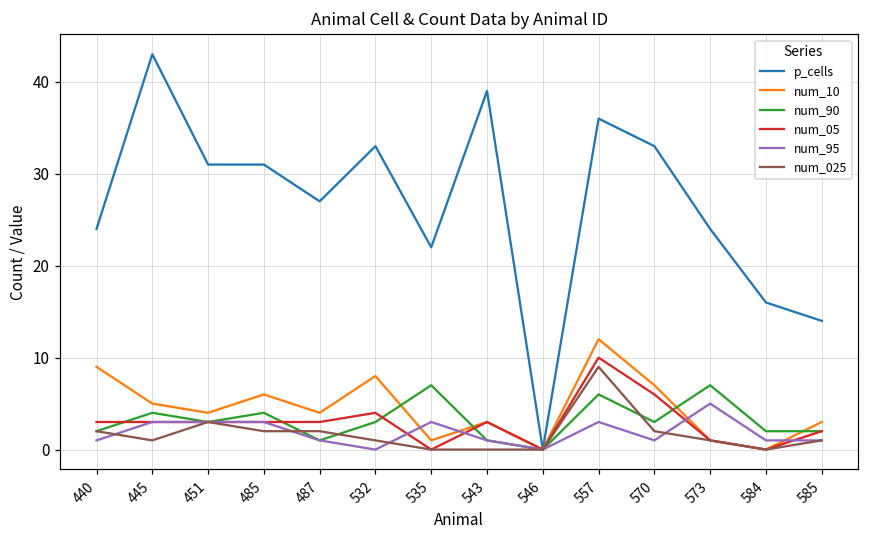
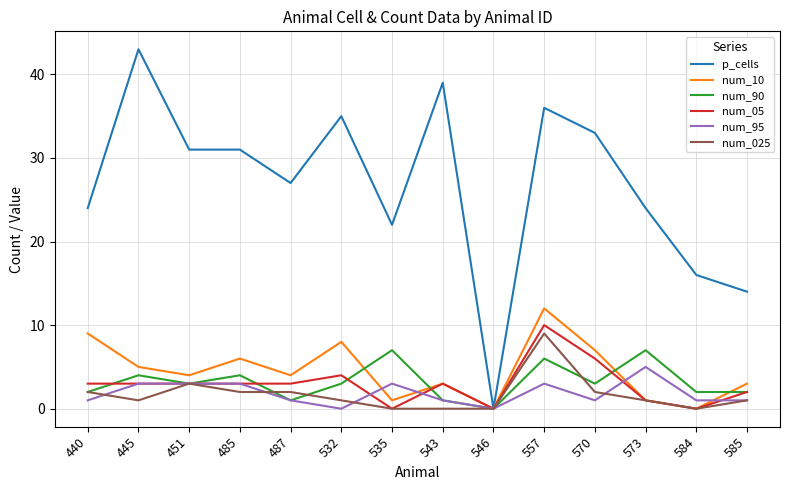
p_cells, 532: 33 -> 35
